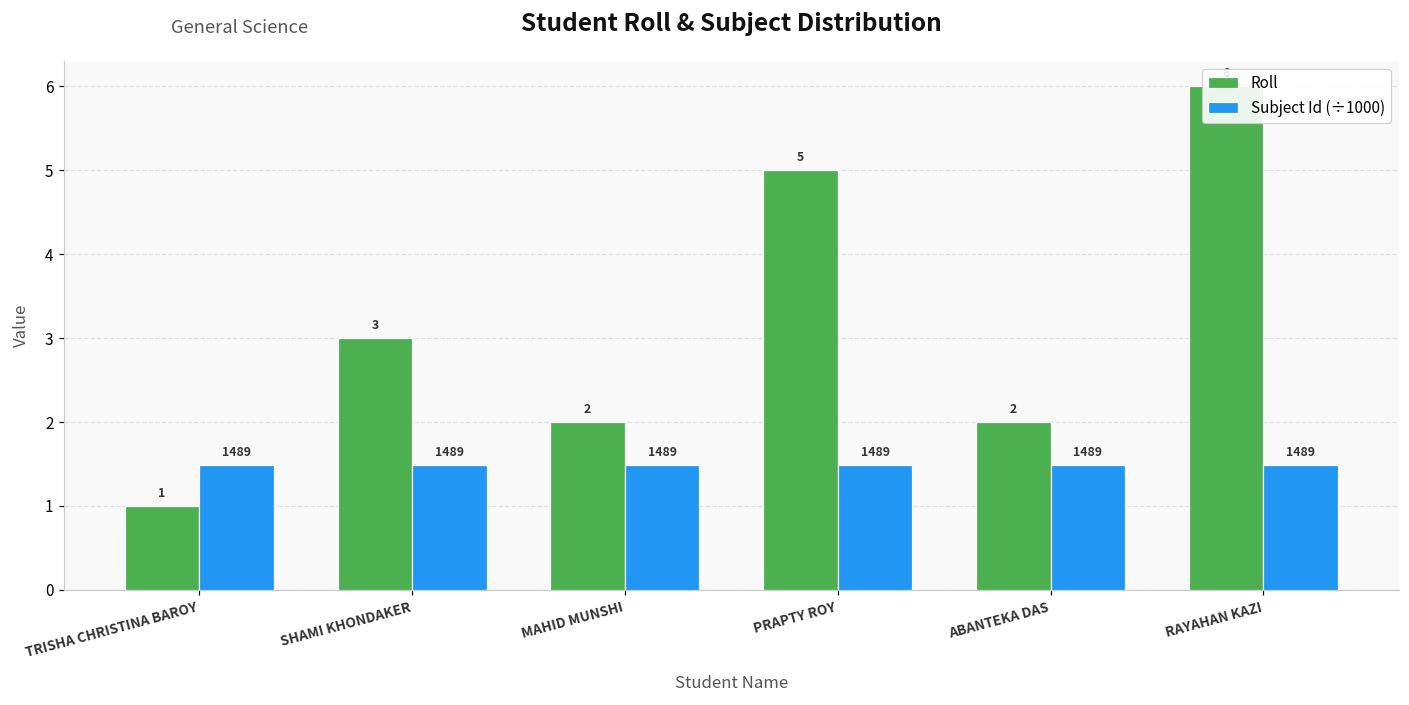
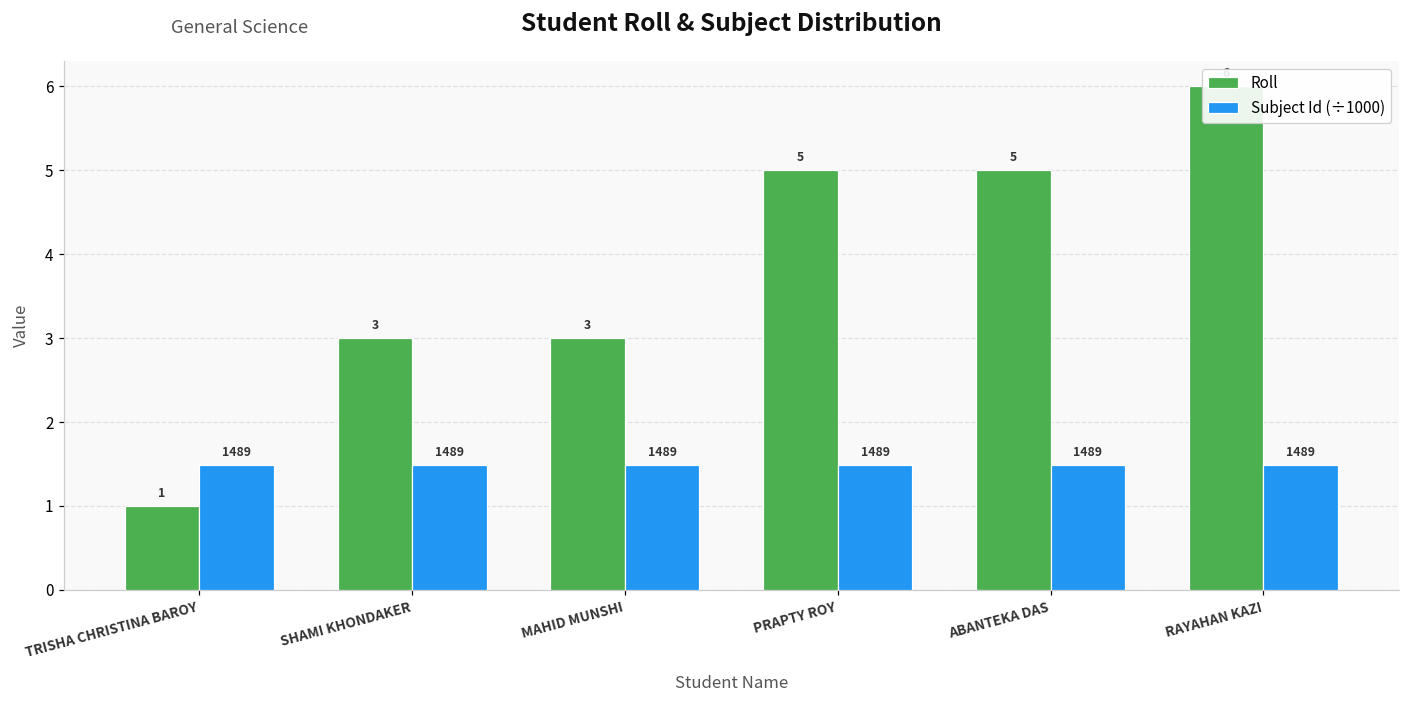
Roll, MAHID MUNSHI: 2 -> 3
Roll, ABANTEKA DAS: 2 -> 5
